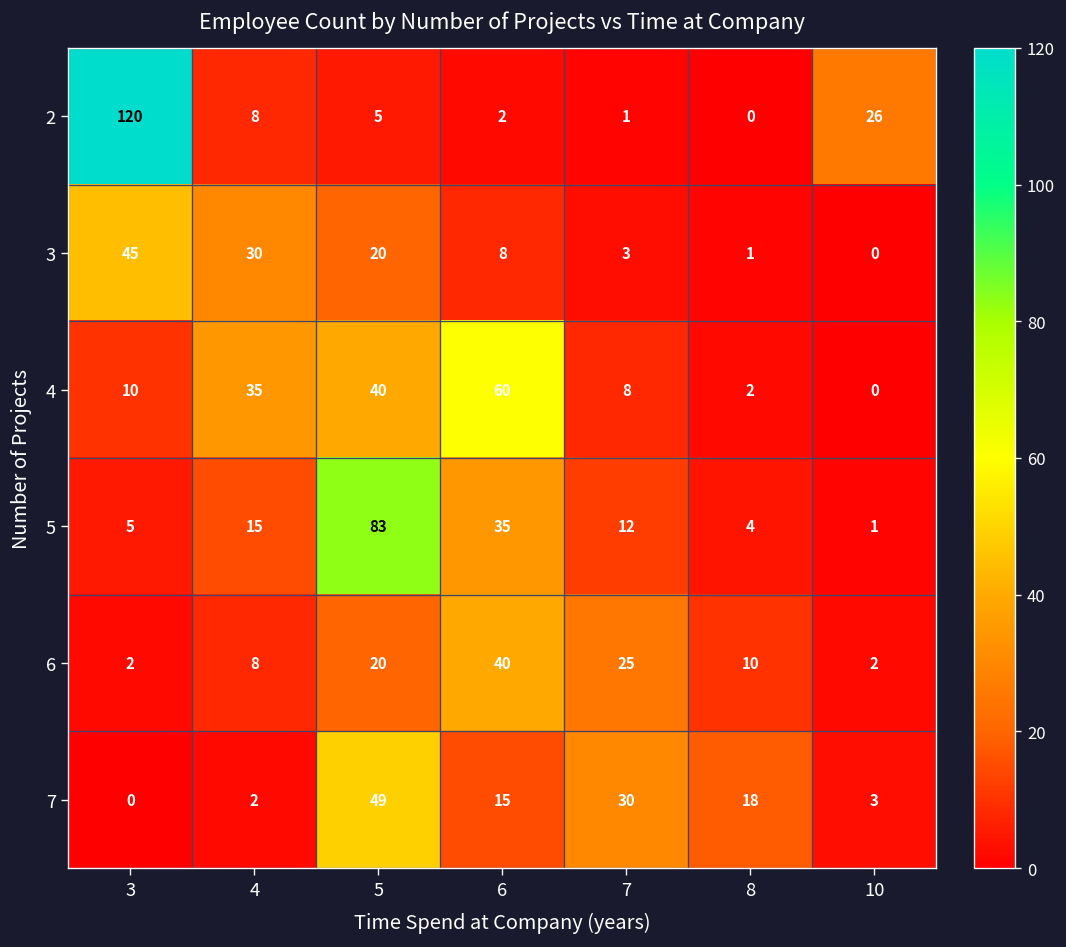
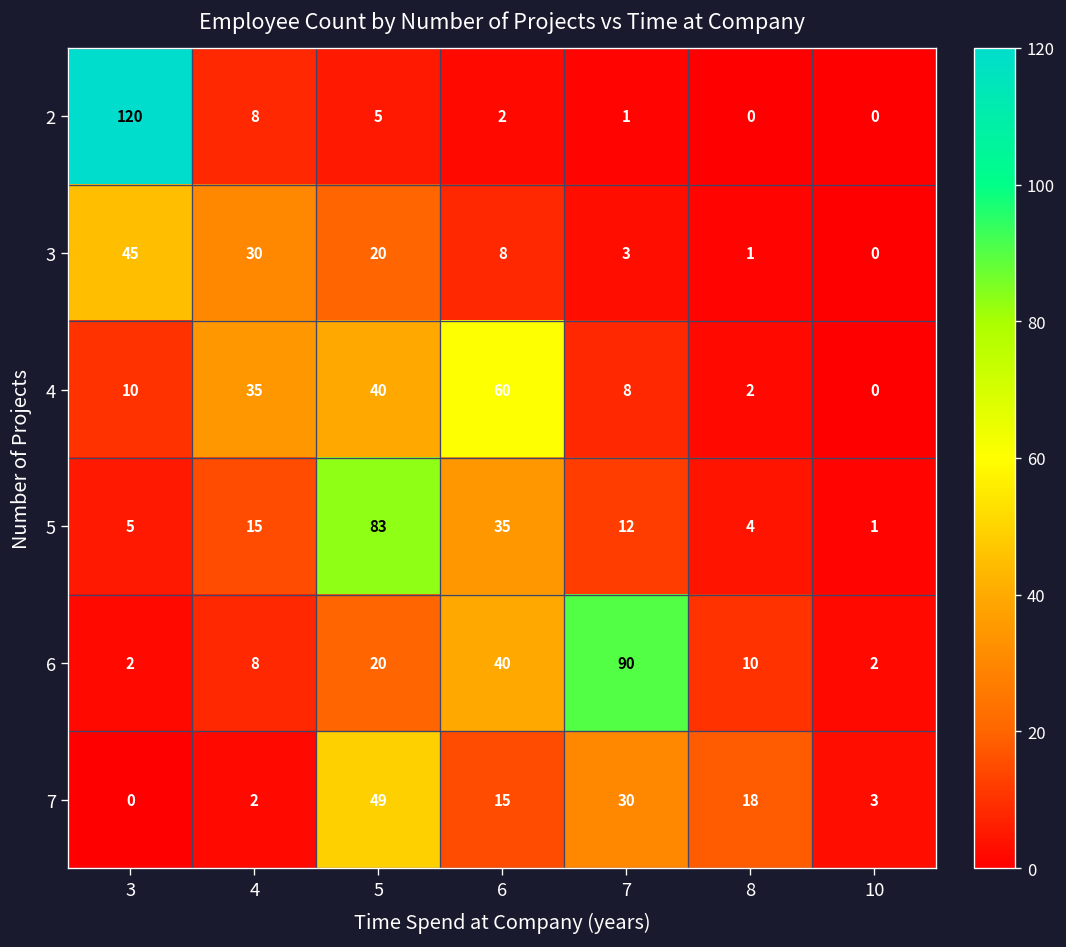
2, 10: 26 -> 0
6, 7: 25 -> 90
